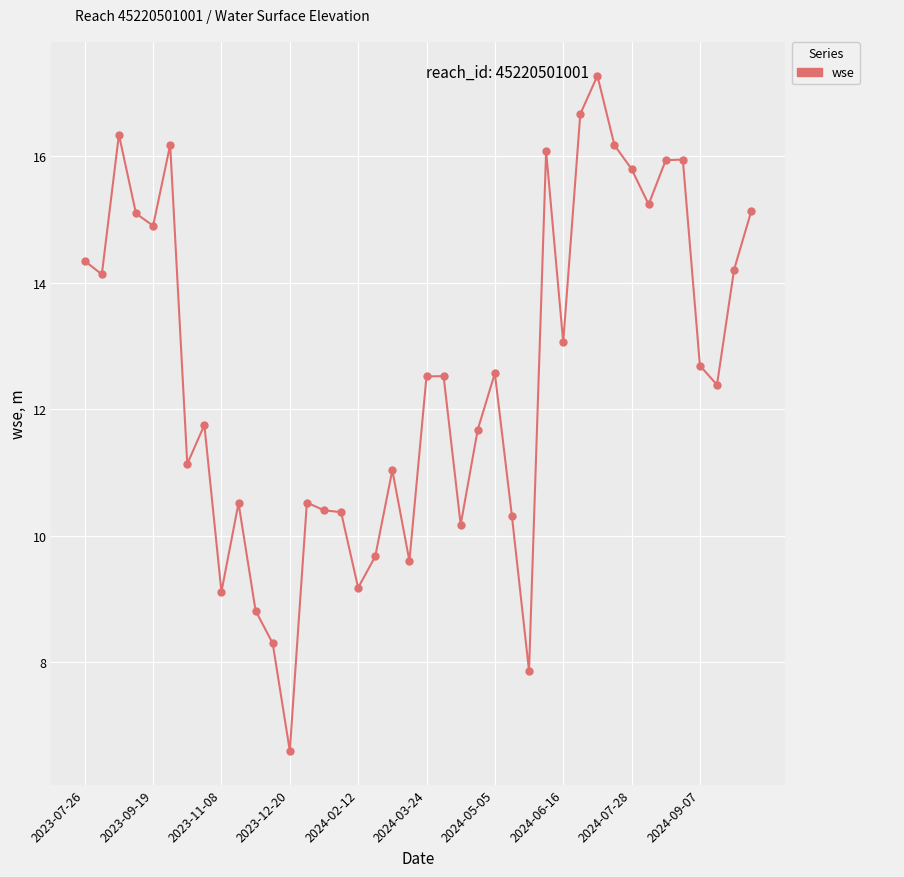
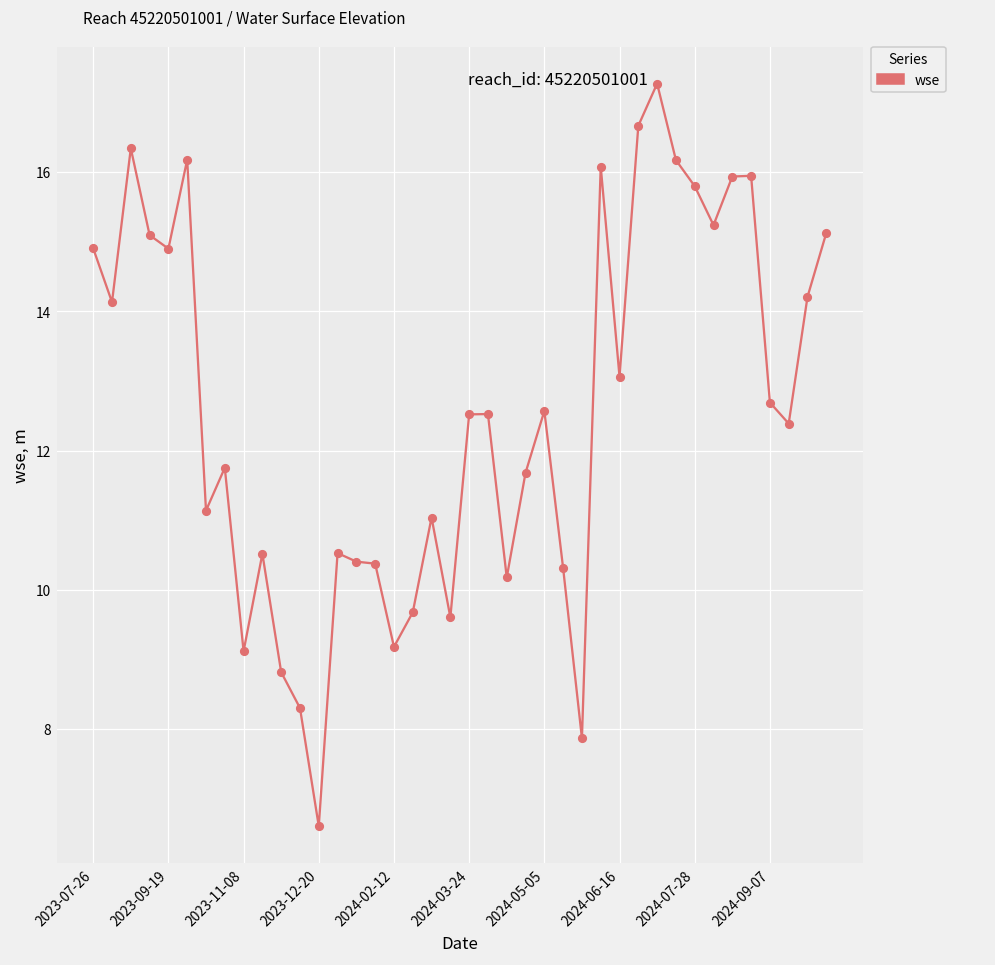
2023-07-26: 14.3 -> 14.9
